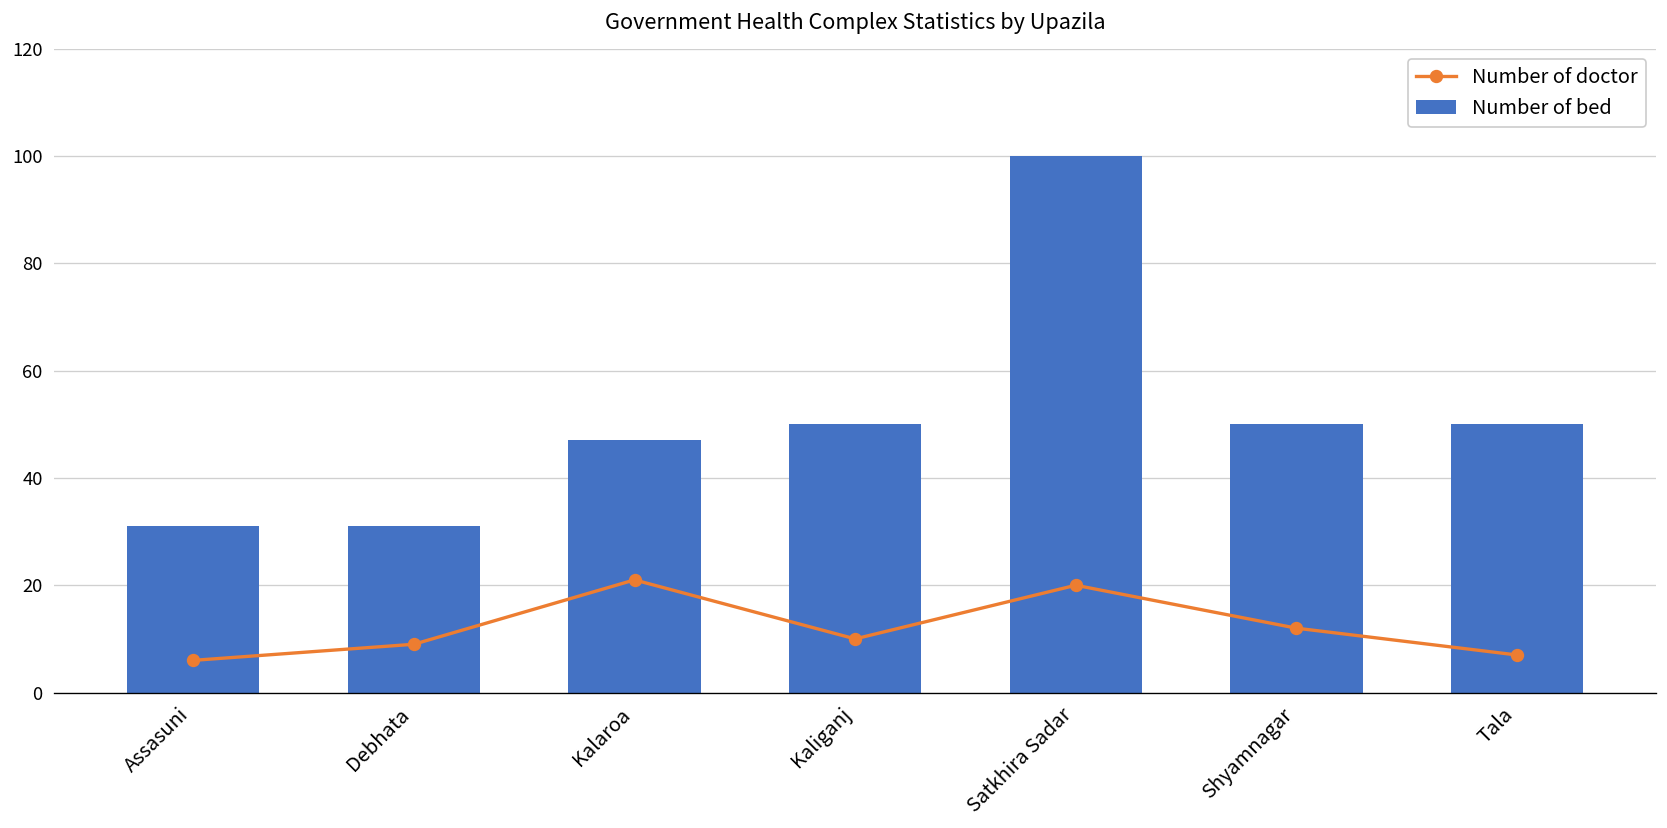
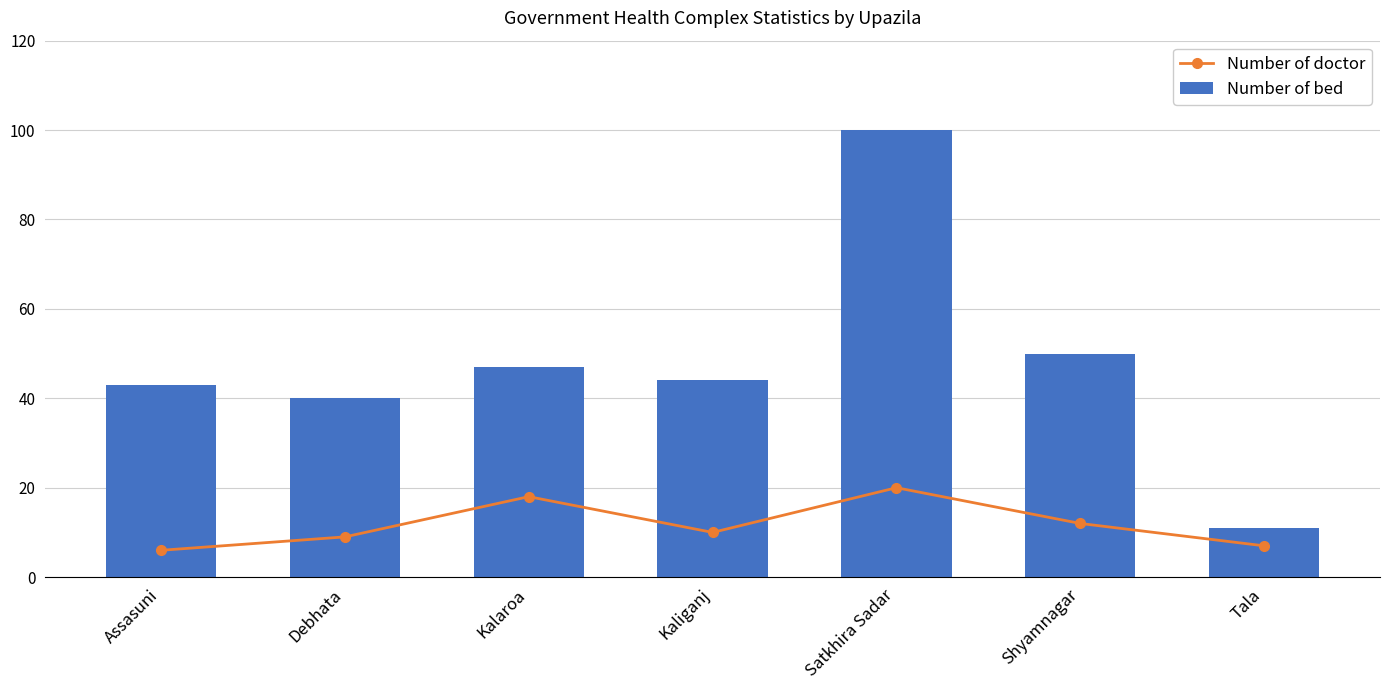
Number of bed, Assasuni: 31 -> 43
Number of bed, Debhata: 31 -> 40
Number of doctor, Kalaroa: 21 -> 18
Number of bed, Kaliganj: 50 -> 44
Number of bed, Tala: 50 -> 11
